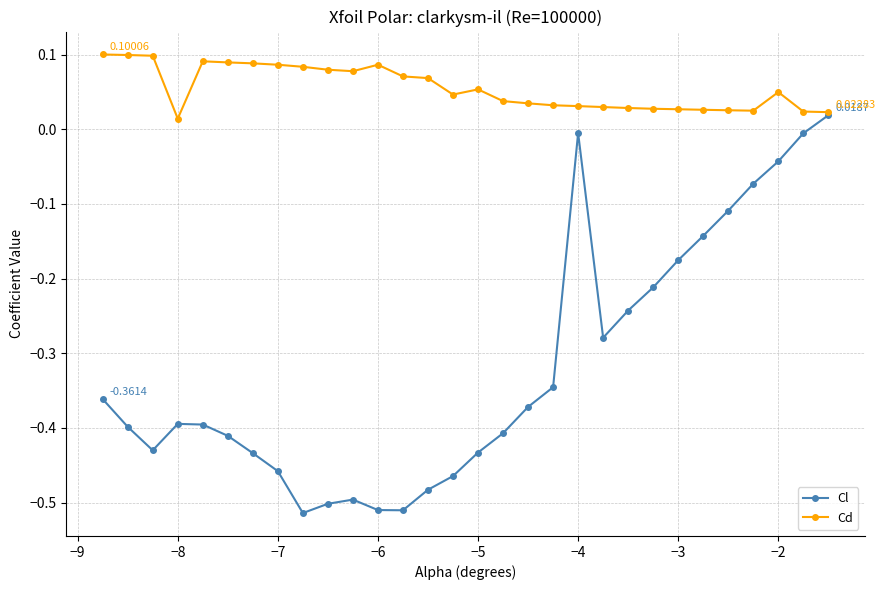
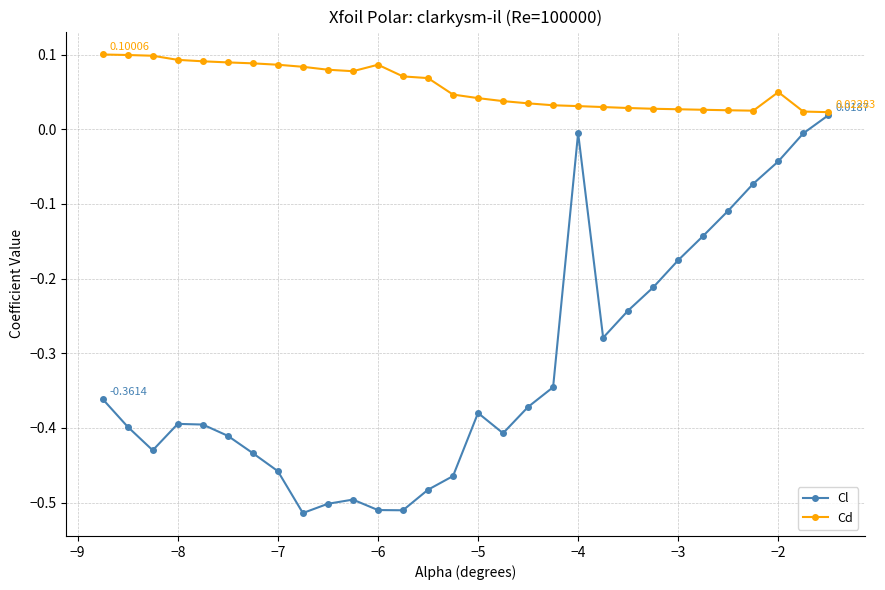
Cd, −8: 0.01 -> 0.09
Cl, −5: -0.43 -> -0.38
Cd, −5: 0.05 -> 0.04
